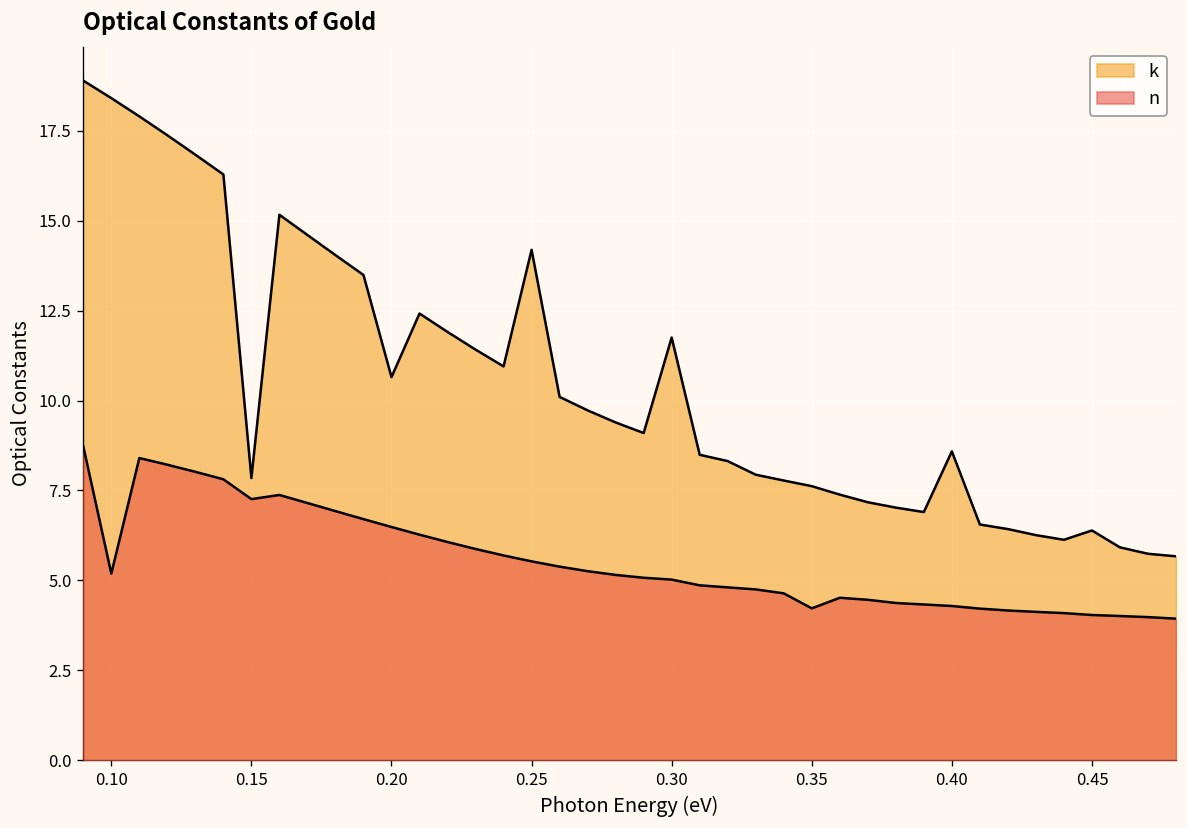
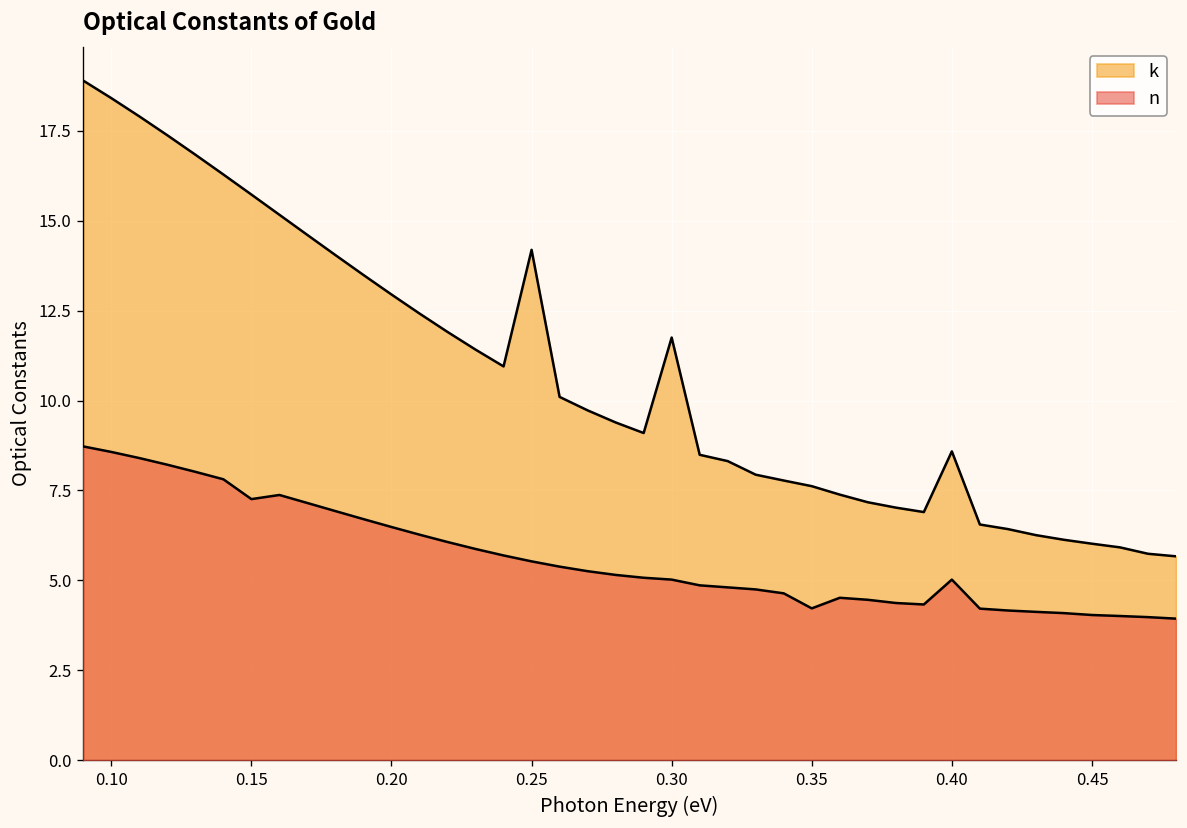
n, 0.10: 5.2 -> 8.6
k, 0.15: 7.8 -> 15.7
k, 0.20: 10.7 -> 12.9
n, 0.40: 4.3 -> 5.0
k, 0.45: 6.4 -> 6.0
